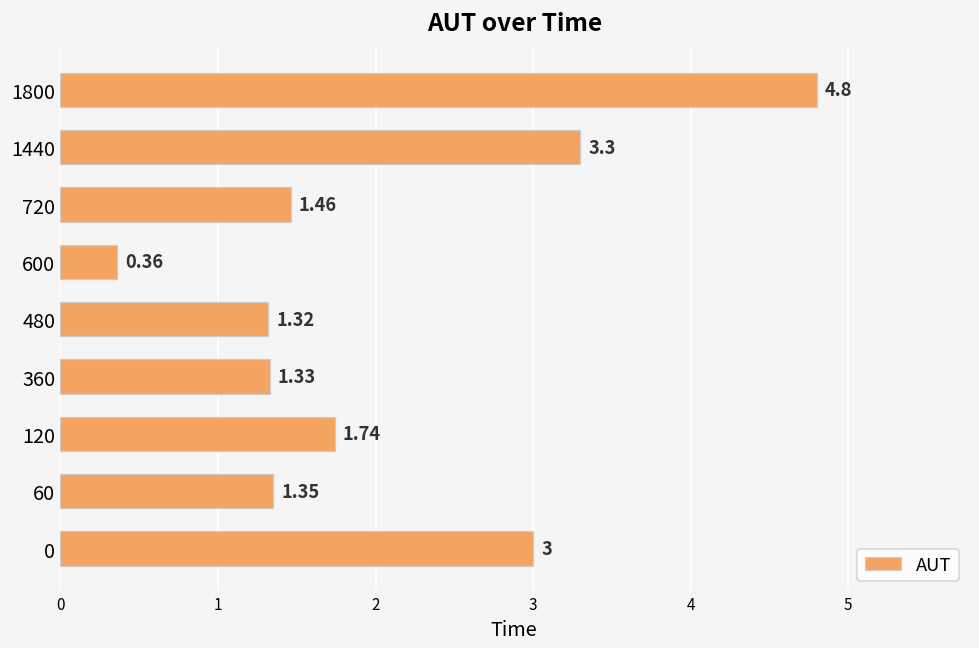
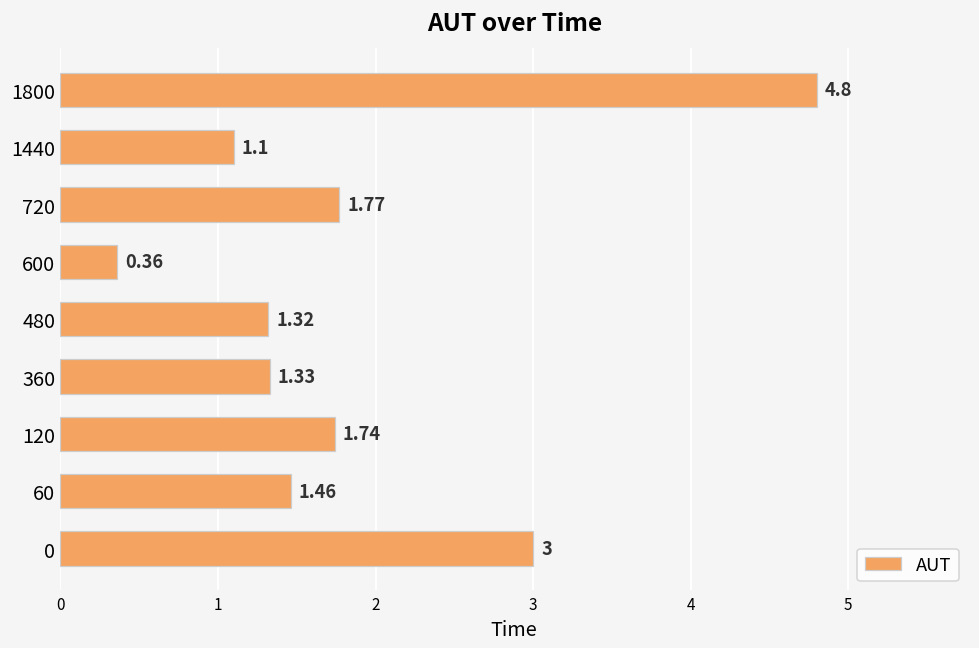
1440: 3.3 -> 1.1
720: 1.46 -> 1.77
60: 1.35 -> 1.46
